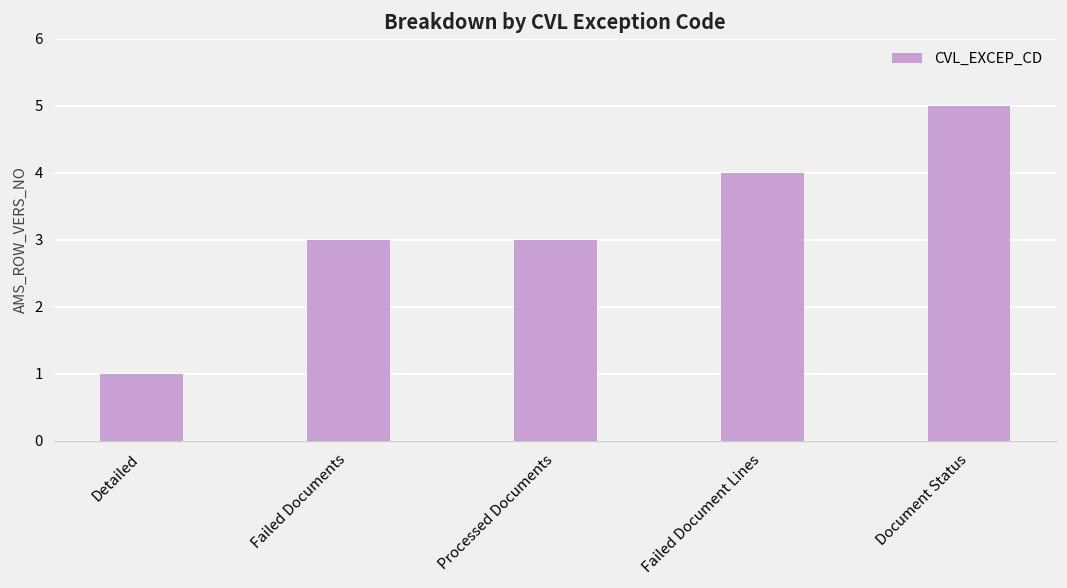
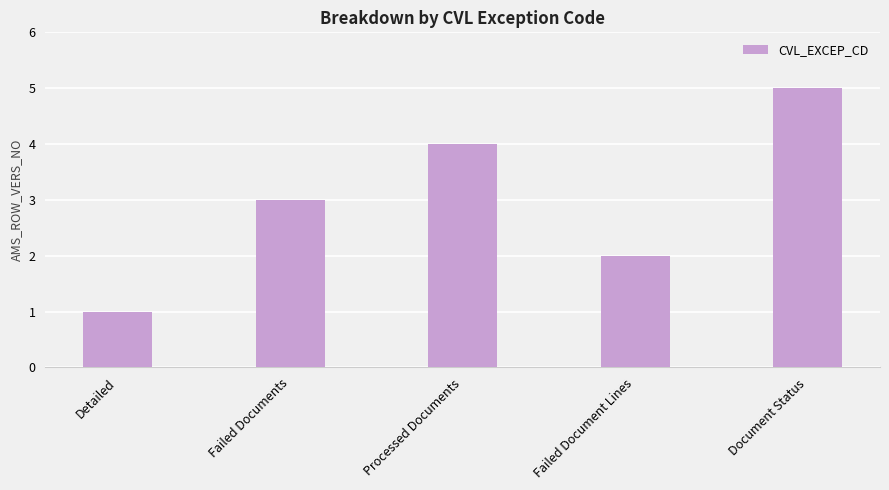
Processed Documents: 3 -> 4
Failed Document Lines: 4 -> 2
